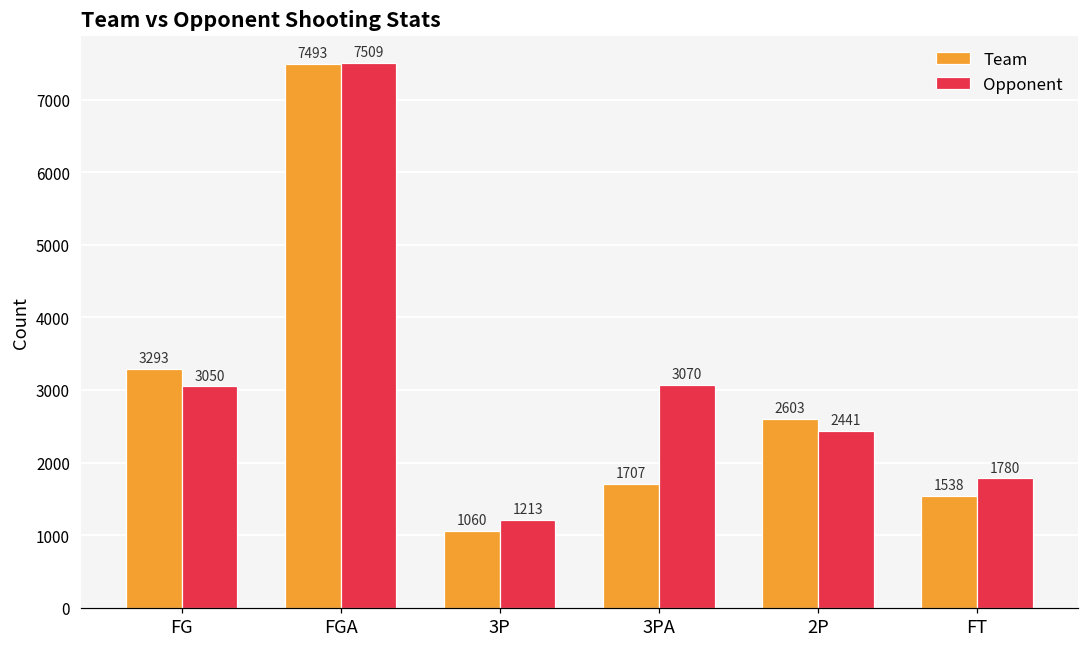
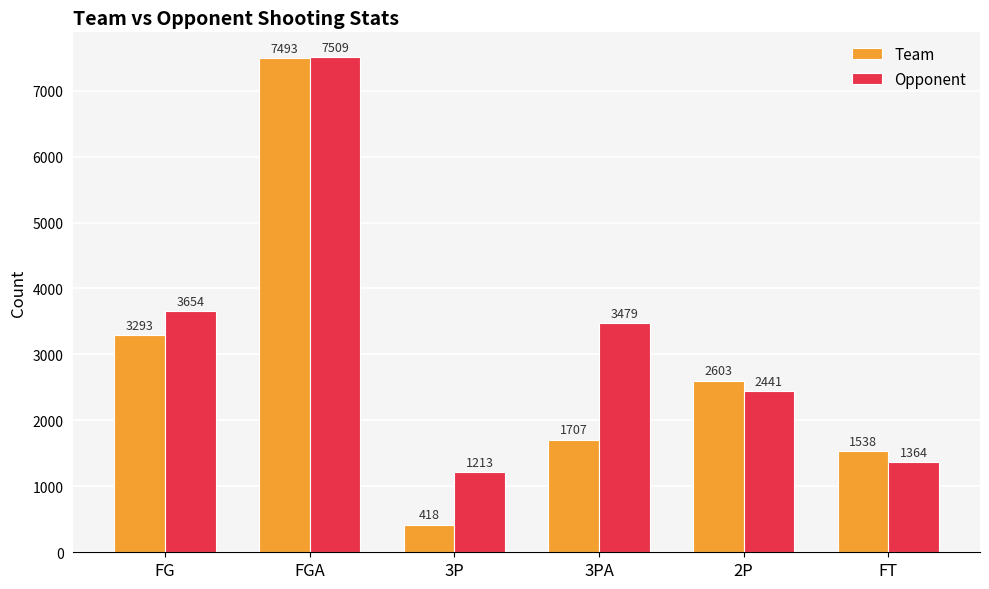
Opponent, FG: 3050 -> 3654
Team, 3P: 1060 -> 418
Opponent, 3PA: 3070 -> 3479
Opponent, FT: 1780 -> 1364
